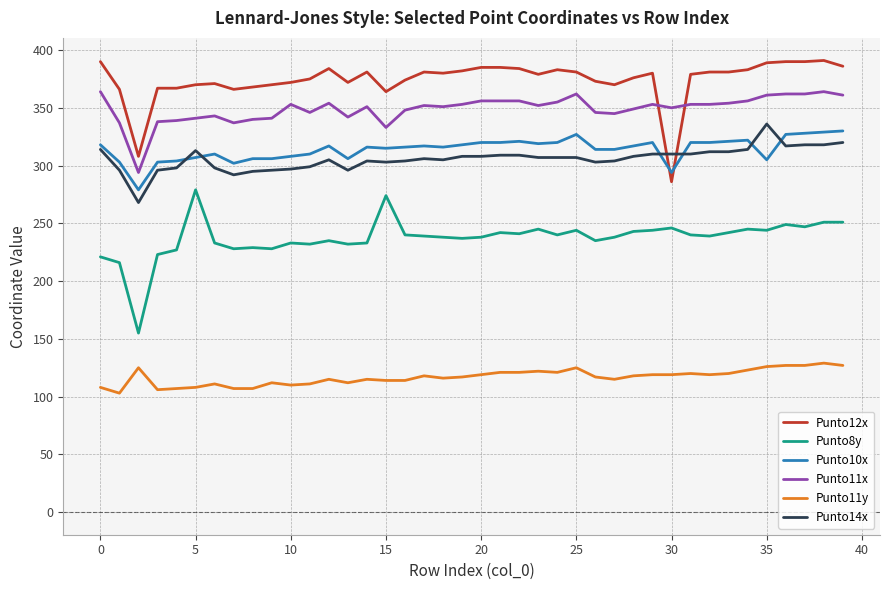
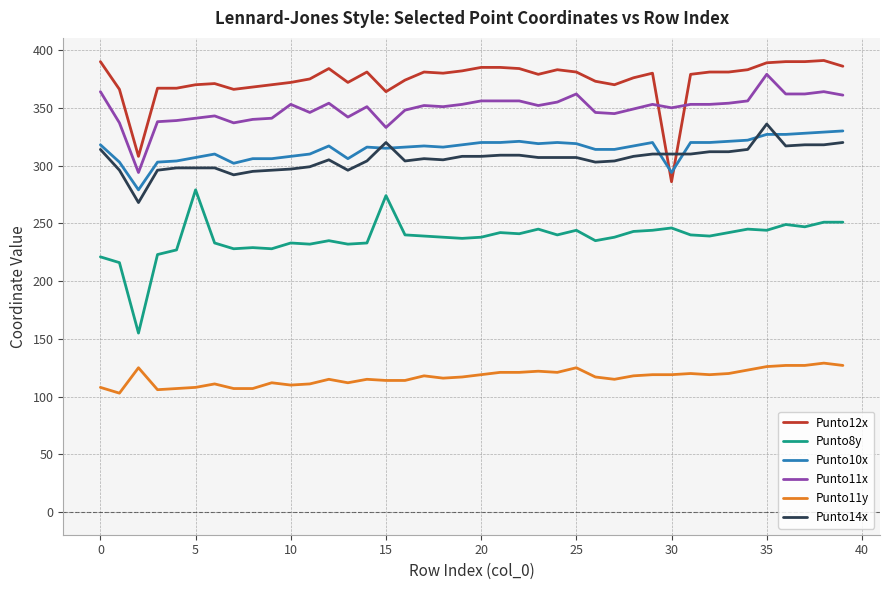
Punto14x, 5: 313 -> 298
Punto14x, 15: 303 -> 320
Punto10x, 25: 327 -> 319
Punto10x, 35: 305 -> 327
Punto11x, 35: 361 -> 379
